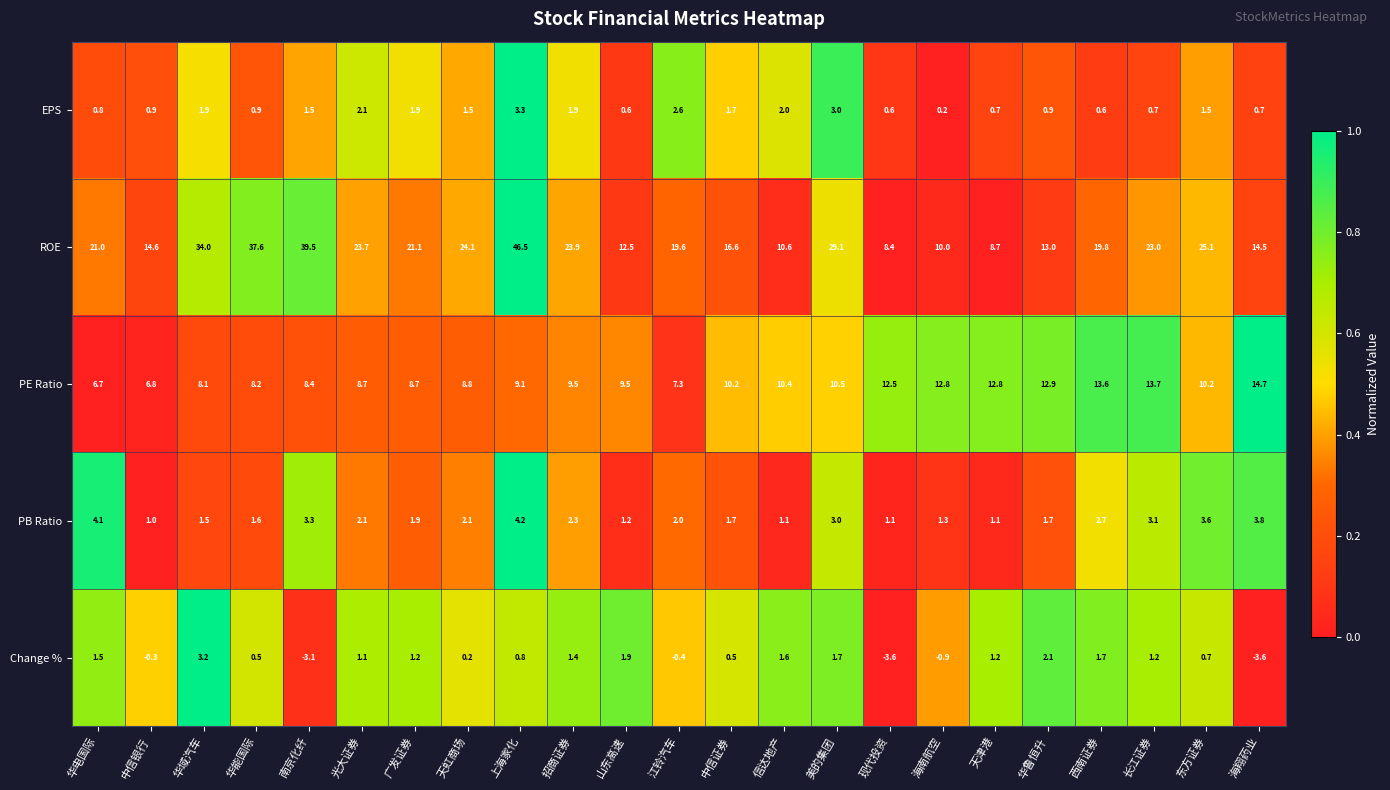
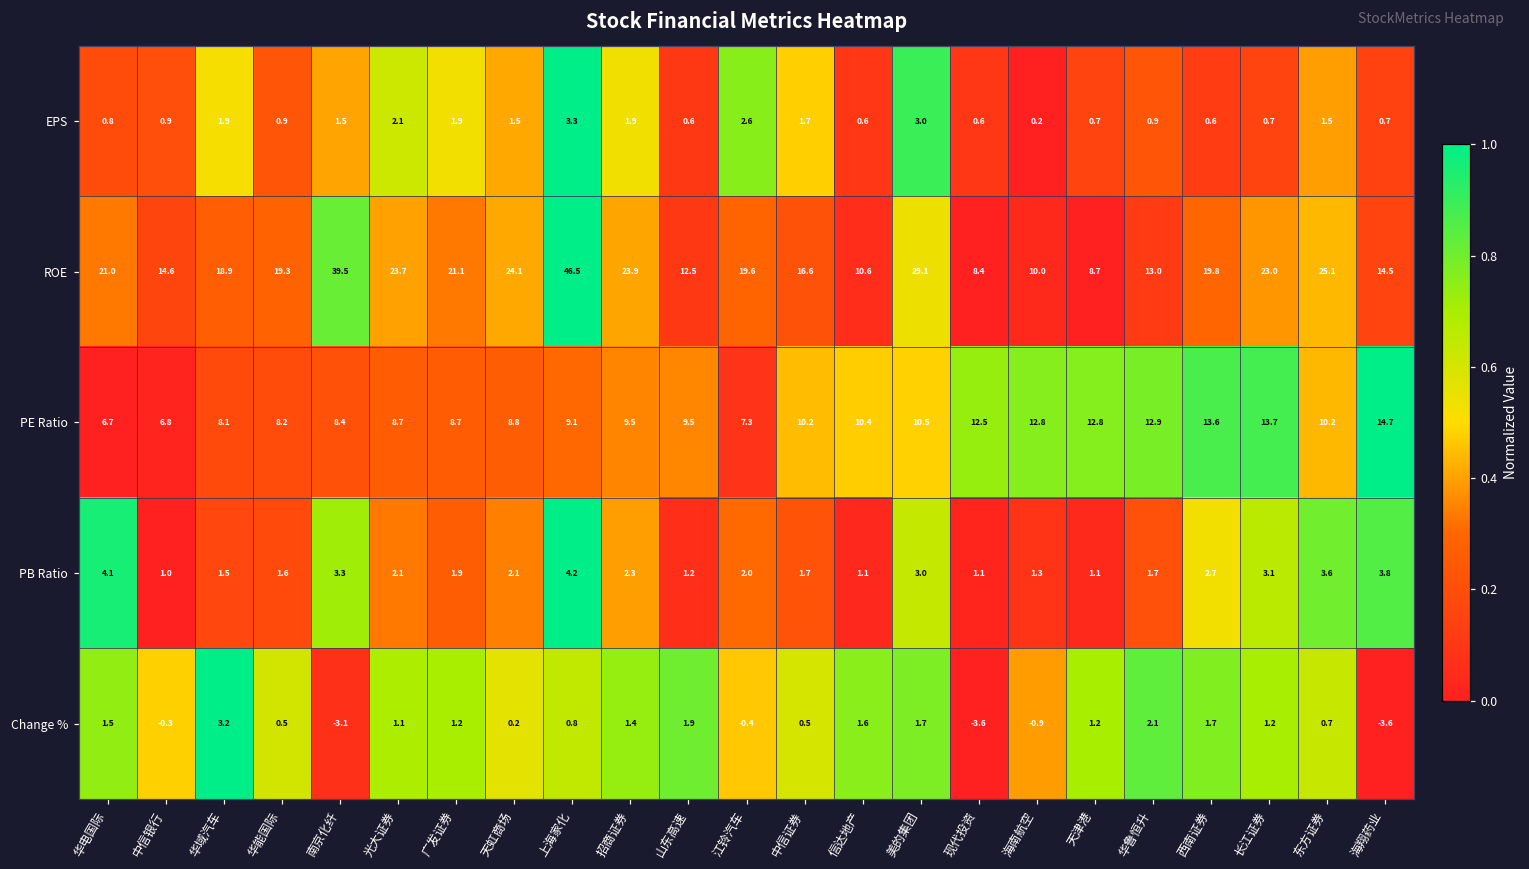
EPS, 信达地产: 2.0 -> 0.6
ROE, 华域汽车: 34.0 -> 18.9
ROE, 华能国际: 37.6 -> 19.3
